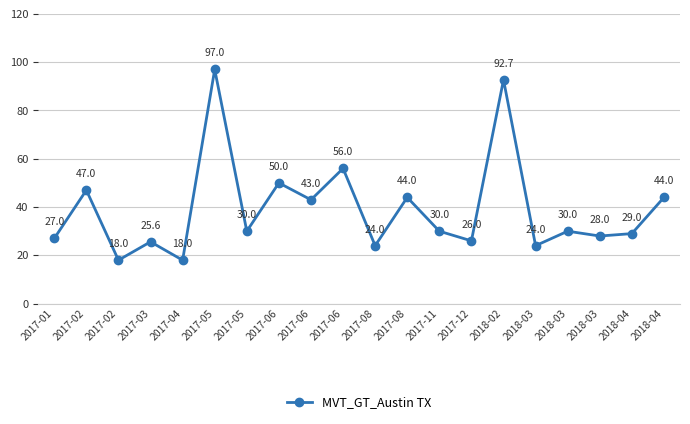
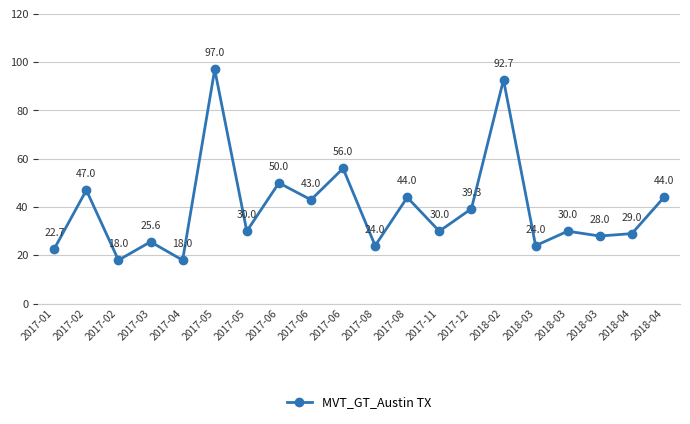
2017-01: 27.0 -> 22.7
2017-12: 26.0 -> 39.3
